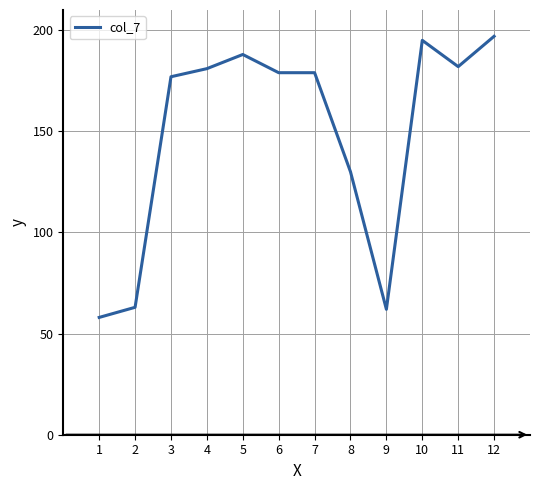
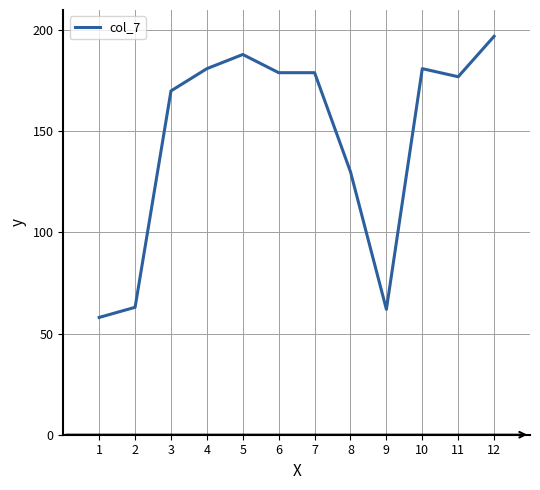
3: 177 -> 170
10: 195 -> 181
11: 182 -> 177
